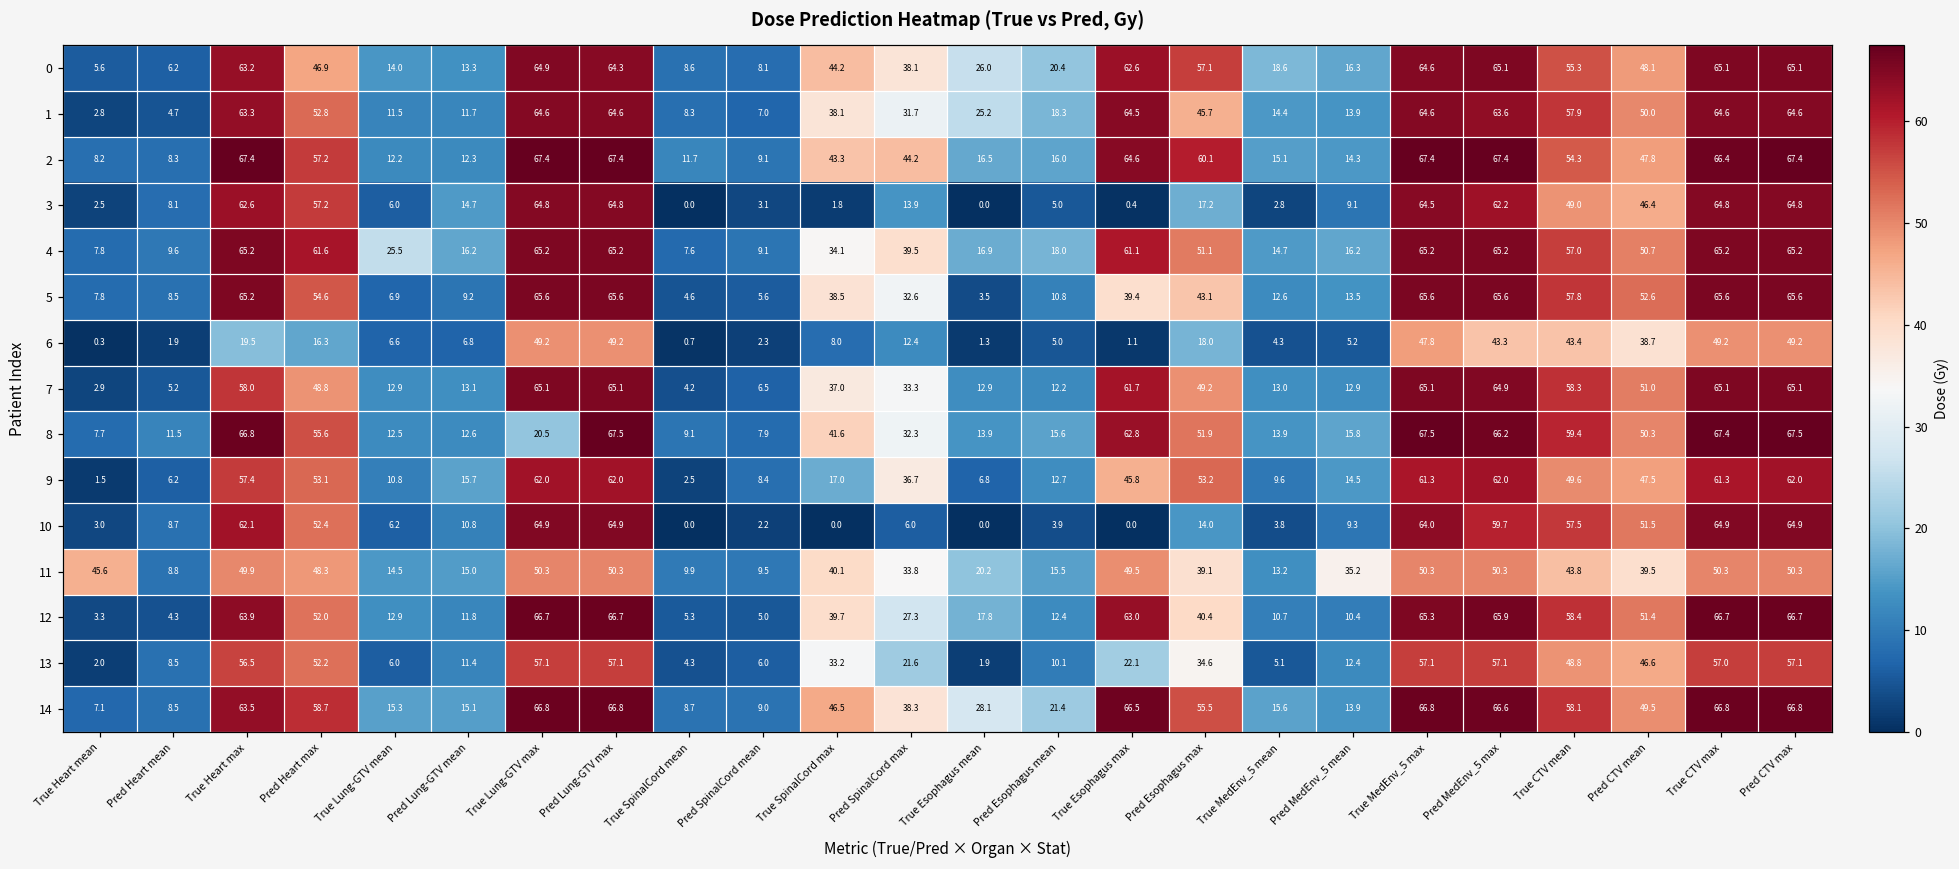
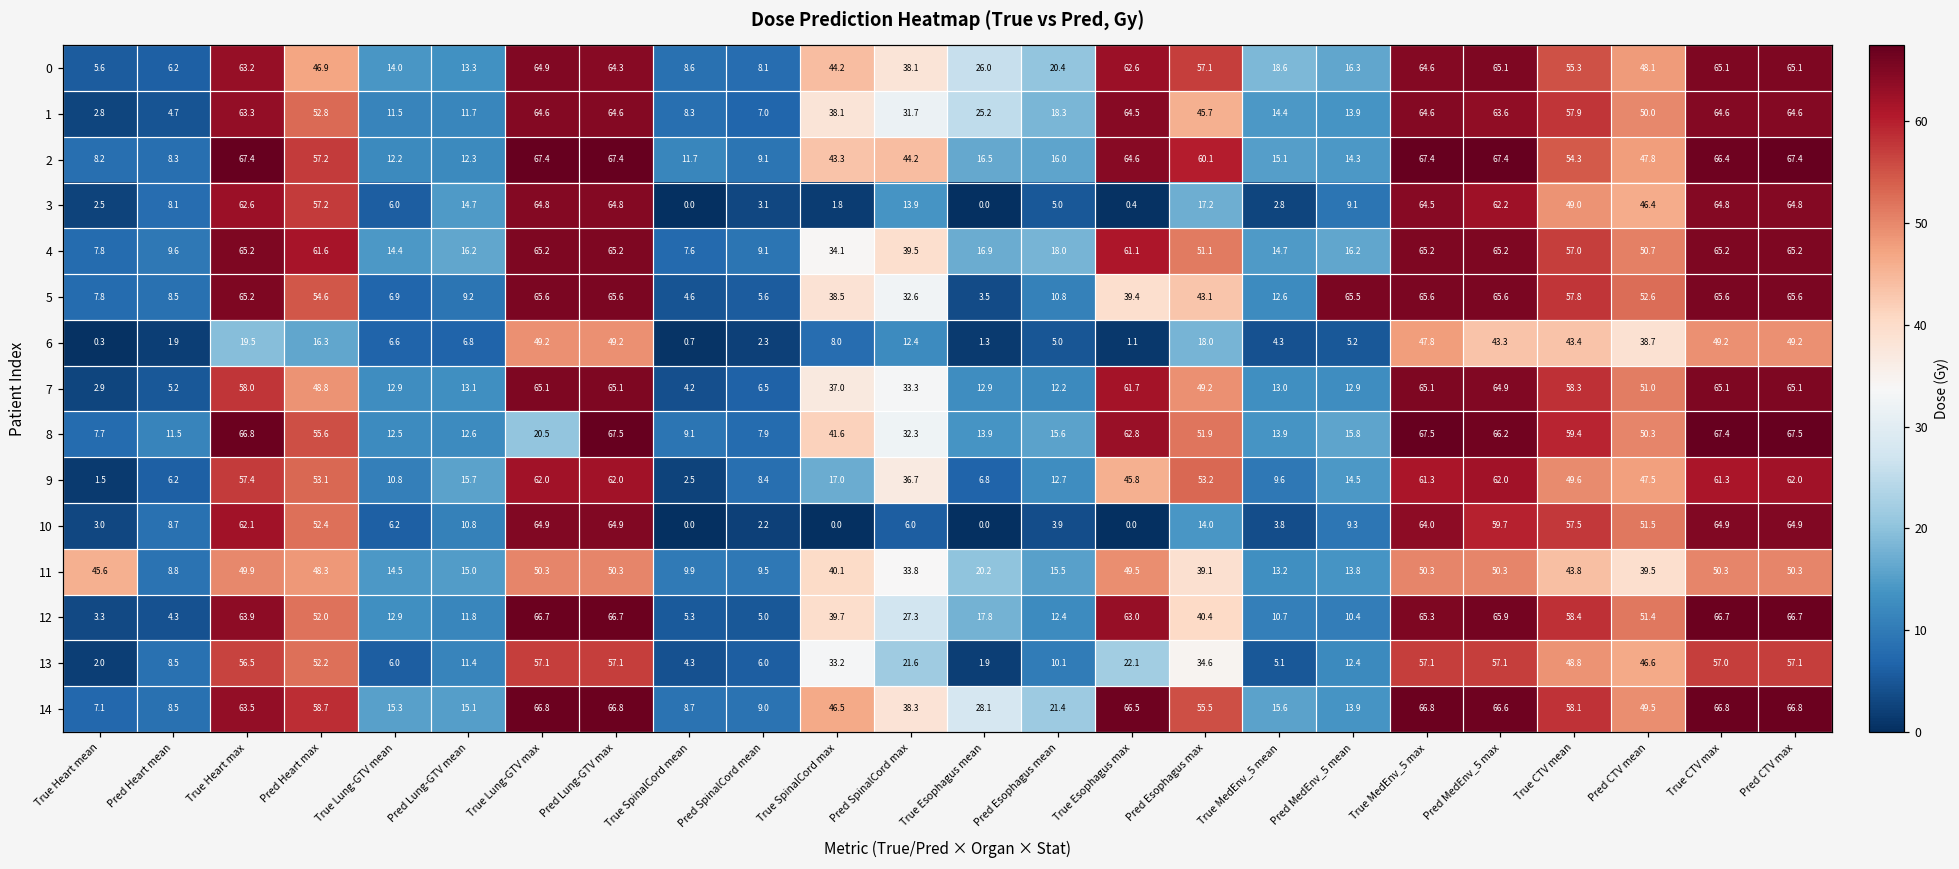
4, True Lung-GTV mean: 25.5 -> 14.4
5, Pred MedEnv_5 mean: 13.5 -> 65.5
11, Pred MedEnv_5 mean: 35.2 -> 13.8
